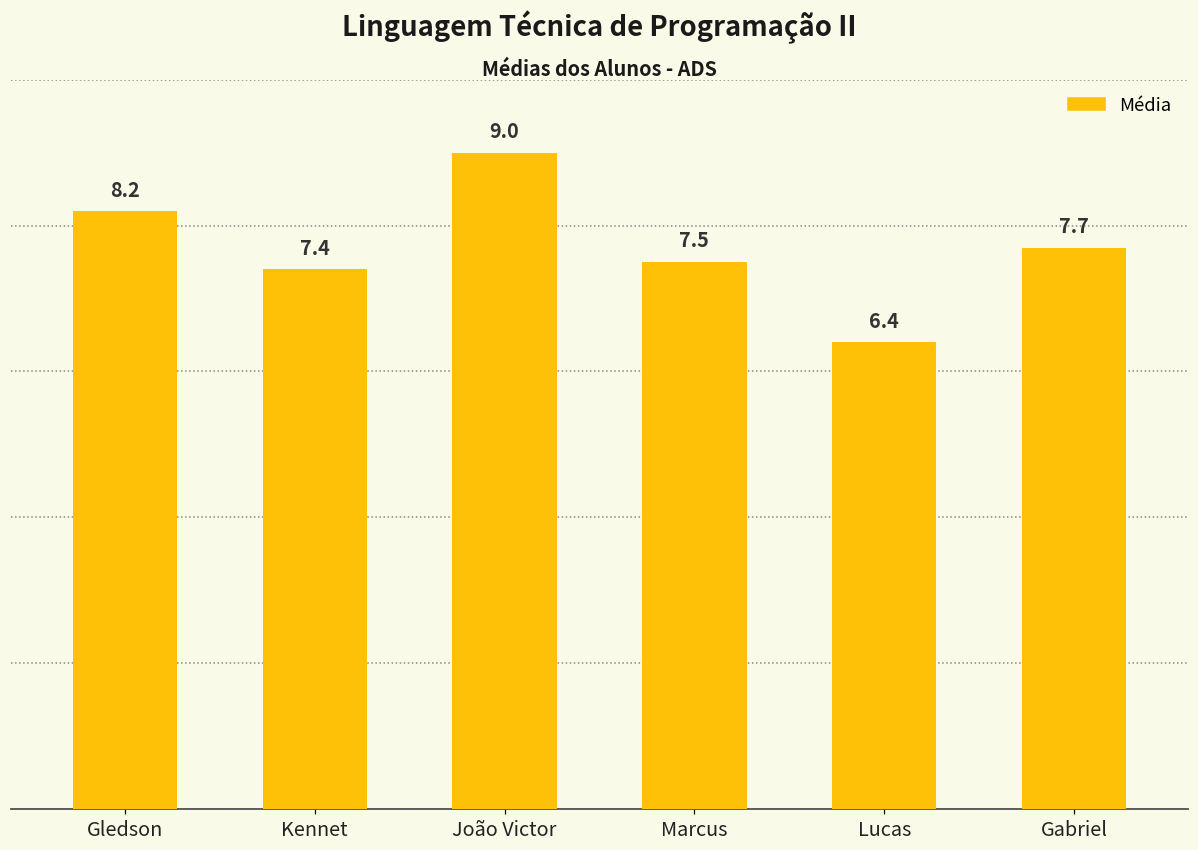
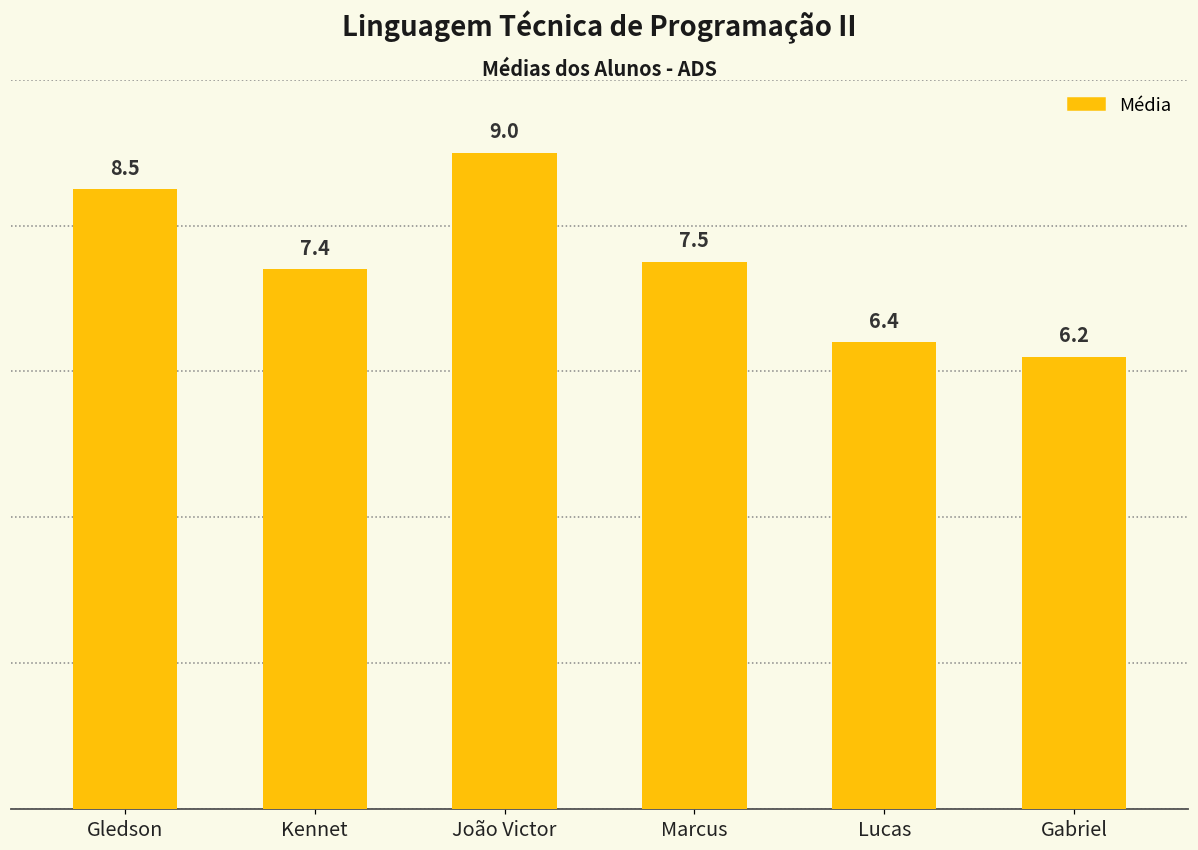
Gledson: 8.2 -> 8.5
Gabriel: 7.7 -> 6.2
